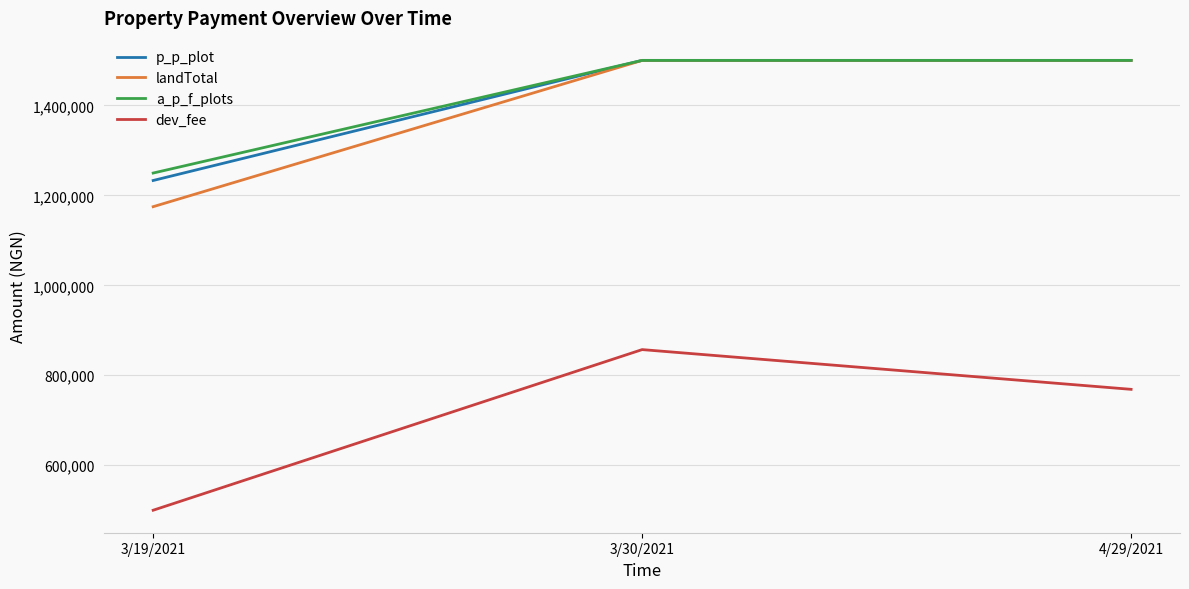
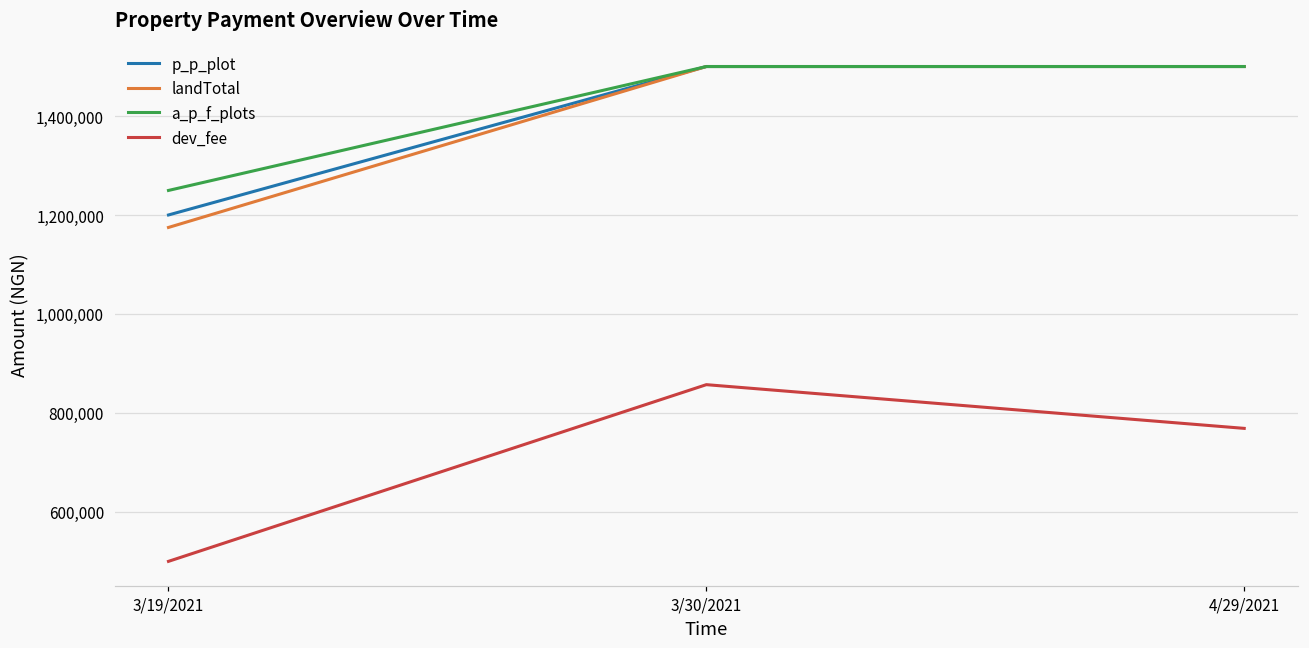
p_p_plot, 3/19/2021: 1,230,000 -> 1,200,000
